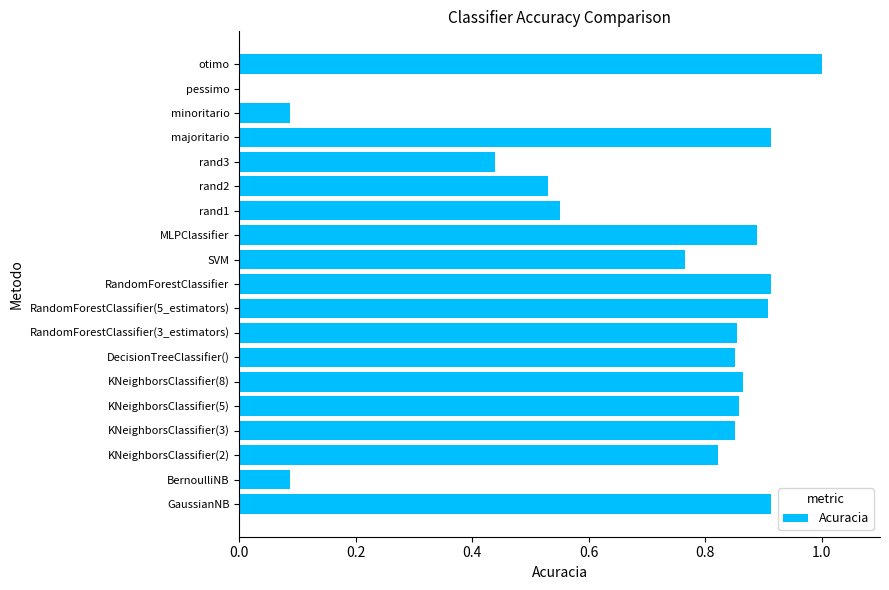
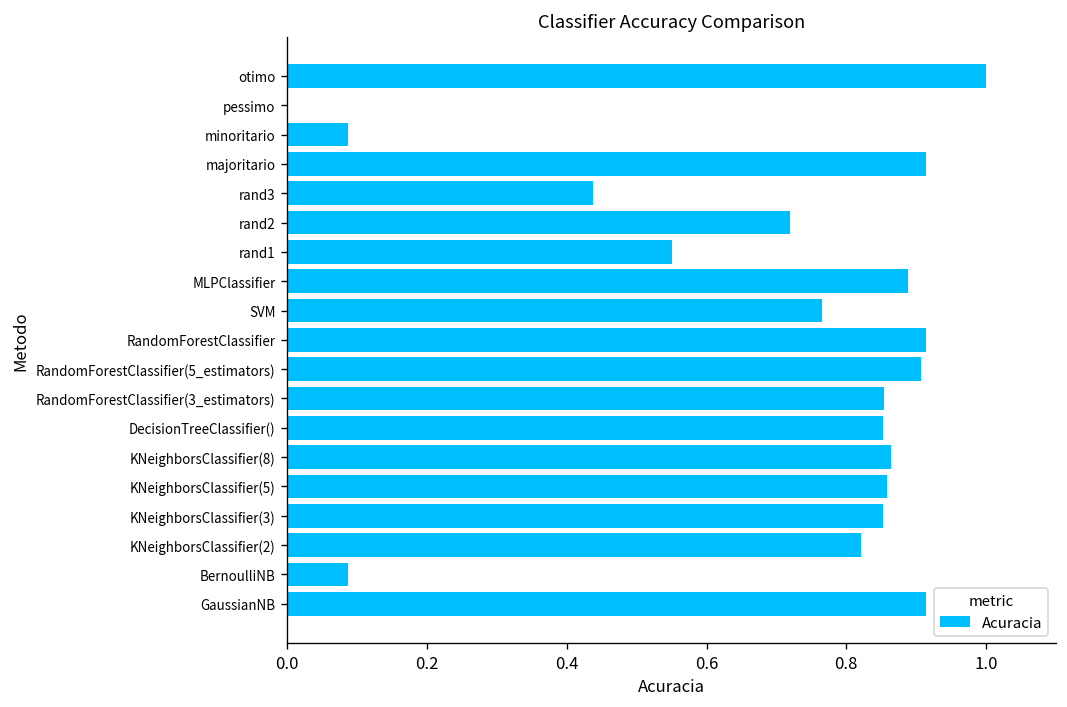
rand2: 0.53 -> 0.72
